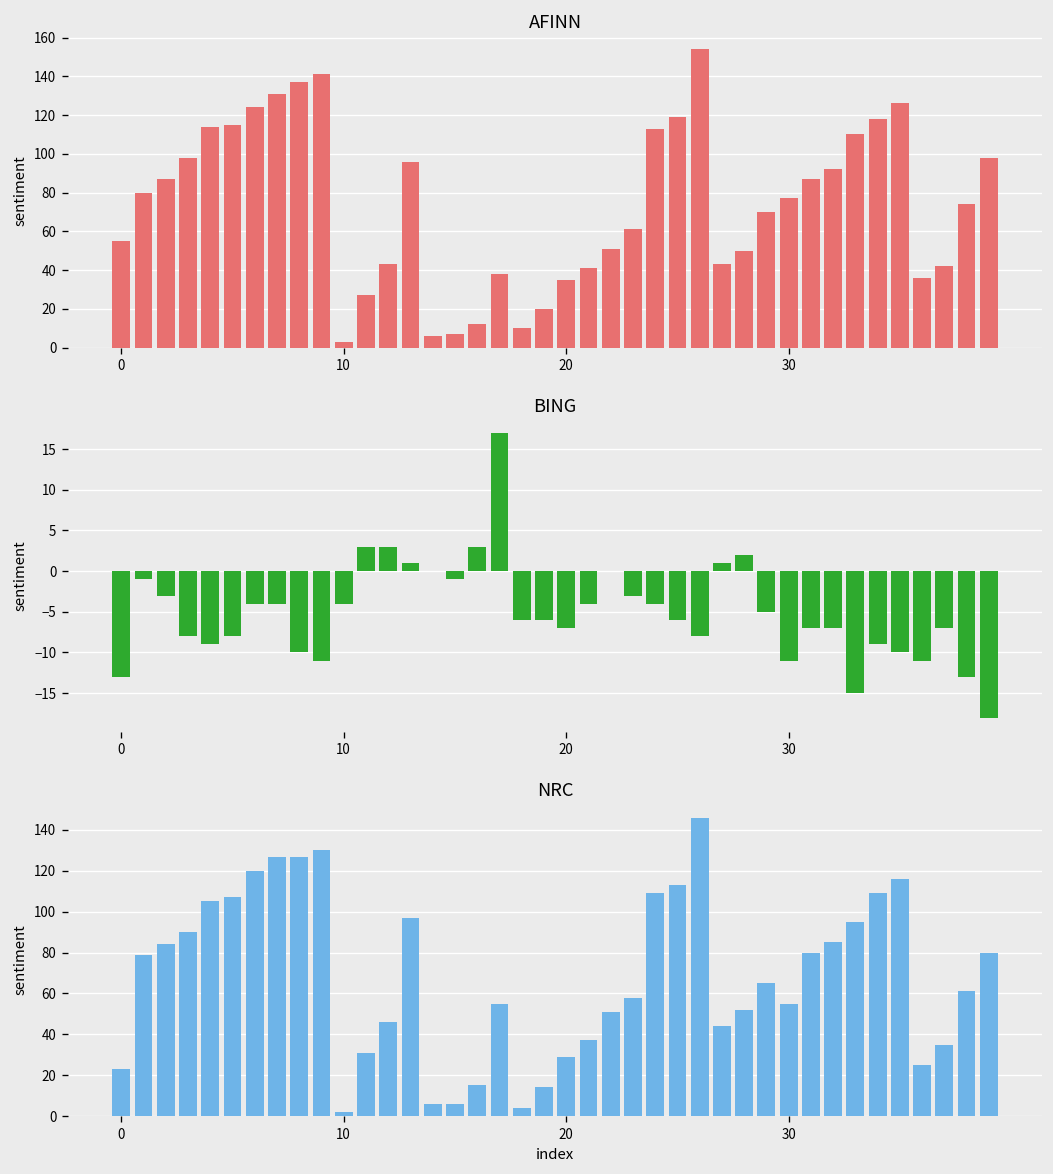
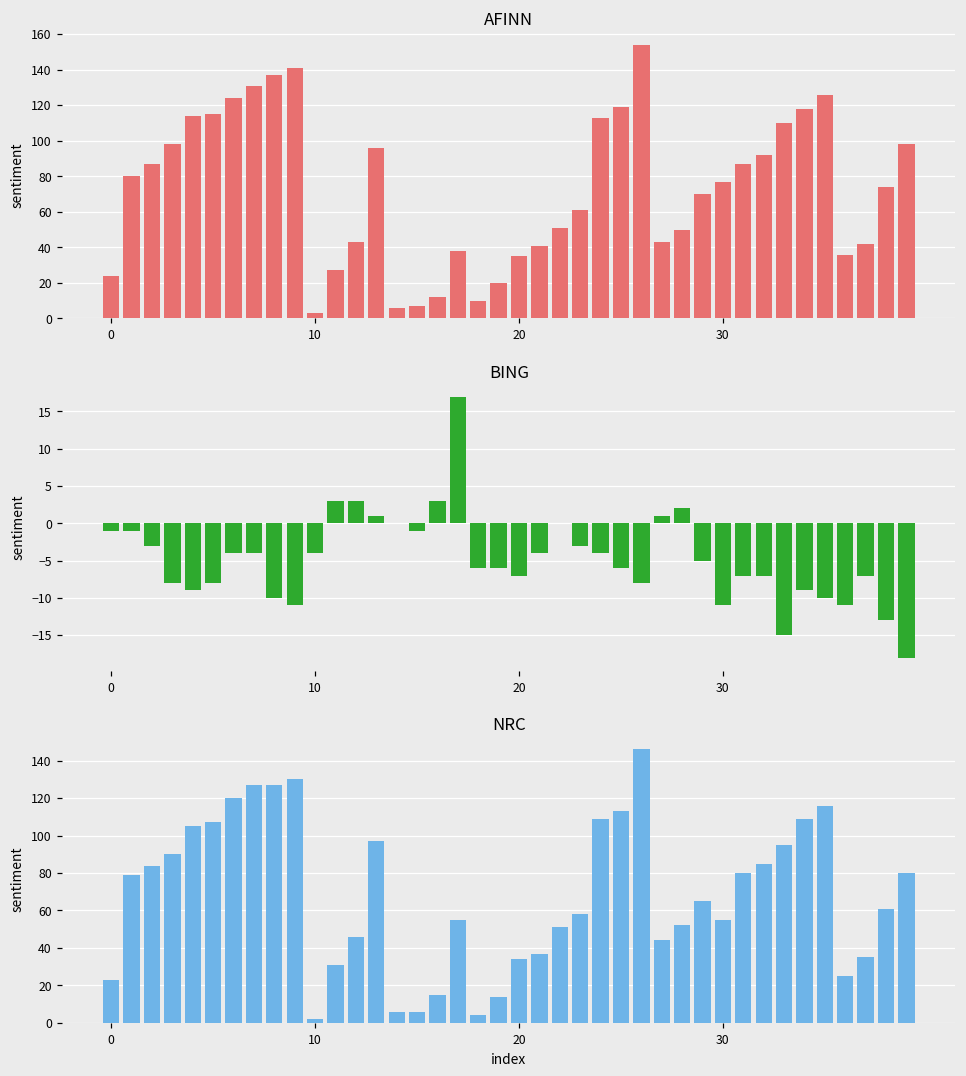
AFINN, 0: 55 -> 24
BING, 0: -13 -> -1
NRC, 20: 29 -> 34
